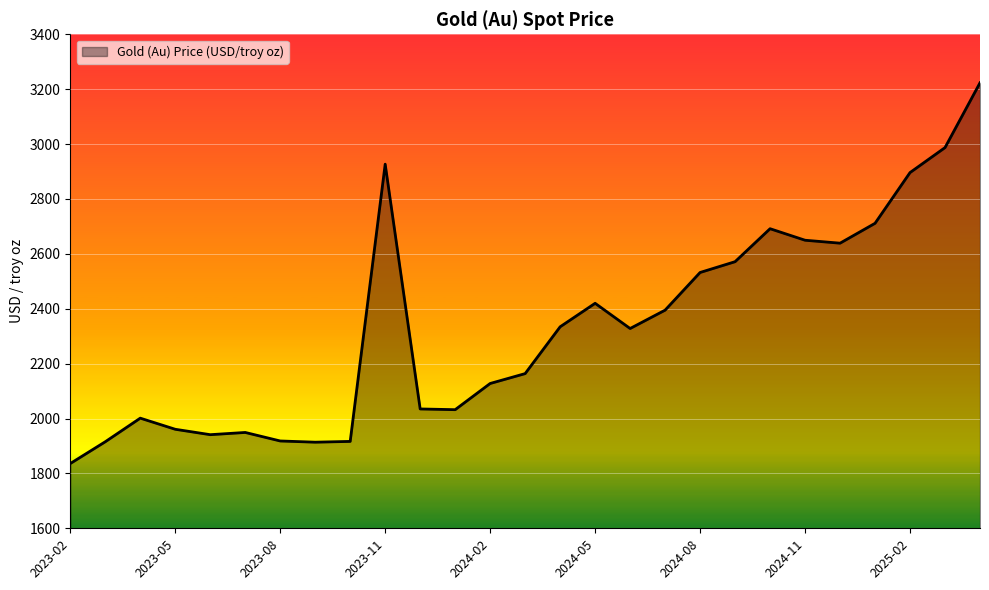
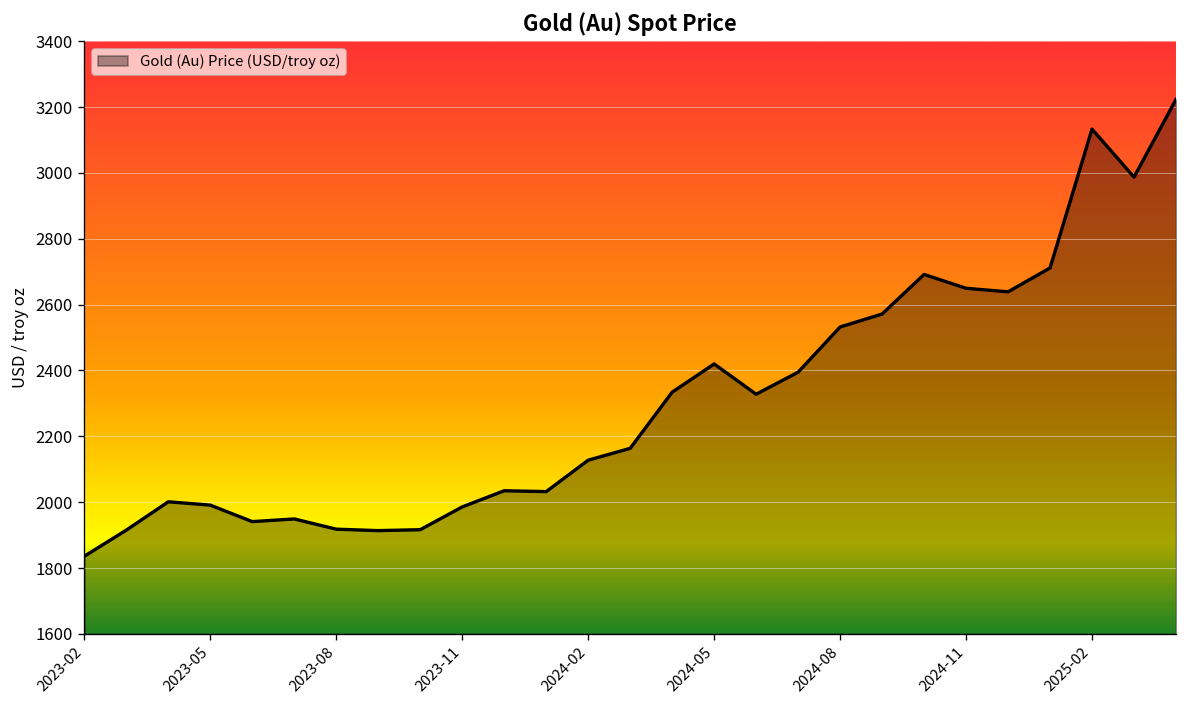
2023-05: 1960 -> 1990
2023-11: 2930 -> 1990
2025-02: 2900 -> 3130
